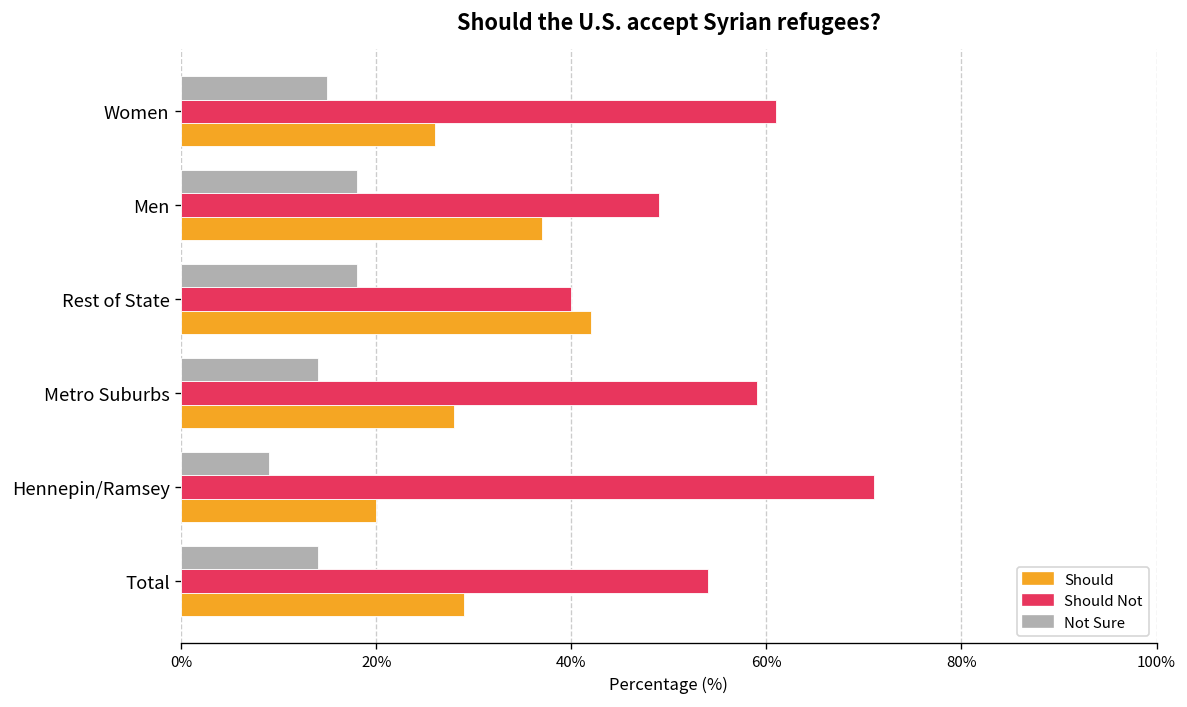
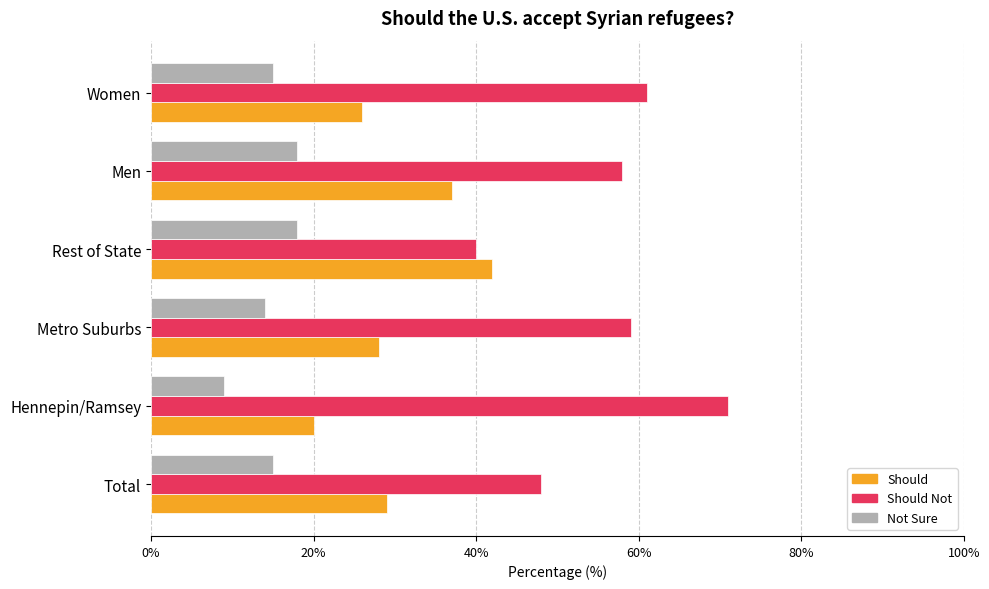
Should Not, Men: 49% -> 58%
Not Sure, Total: 14% -> 15%
Should Not, Total: 54% -> 48%
